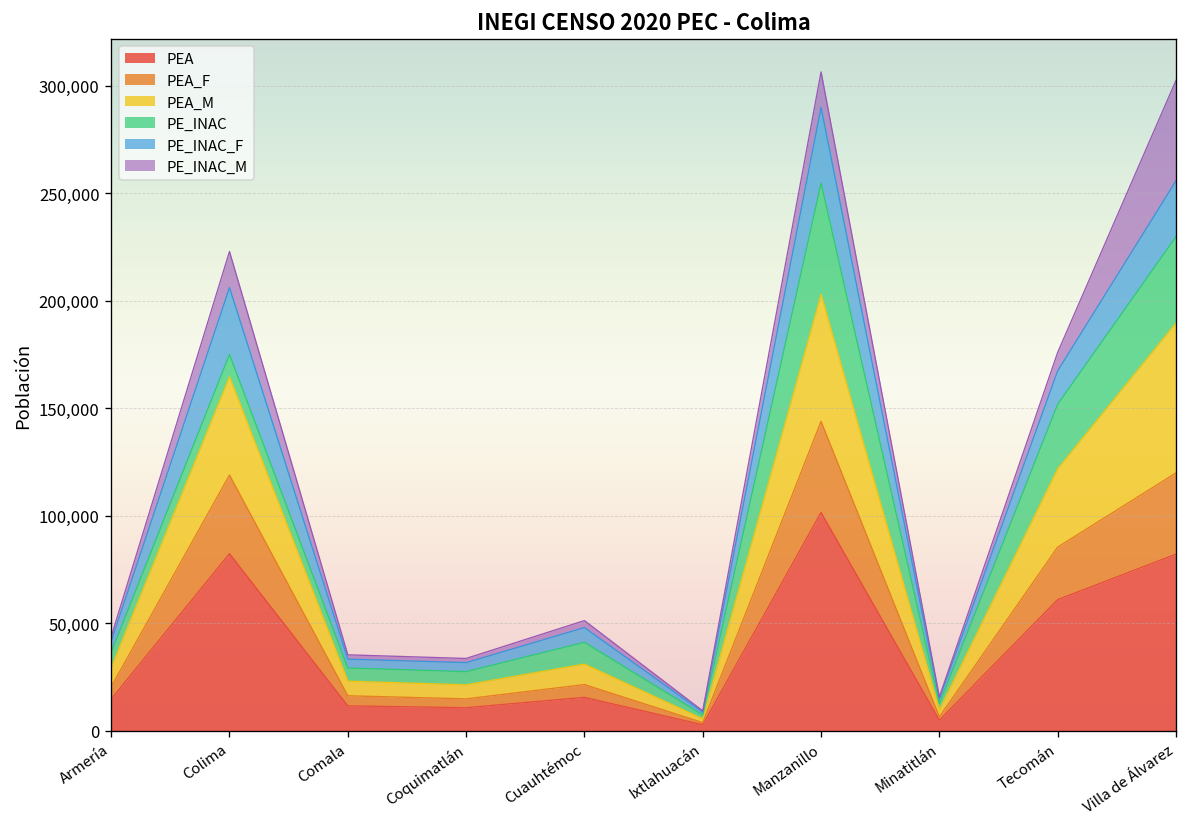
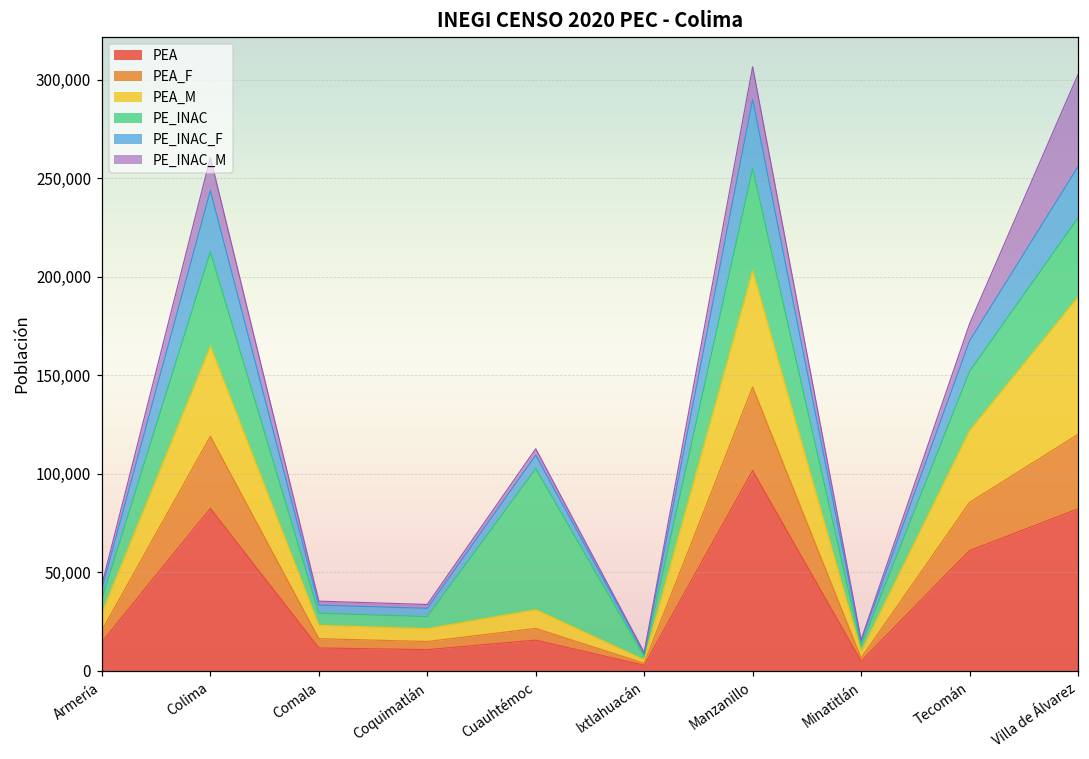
PE_INAC, Colima: 10,000 -> 48,000
PE_INAC, Cuauhtémoc: 10,000 -> 72,000
